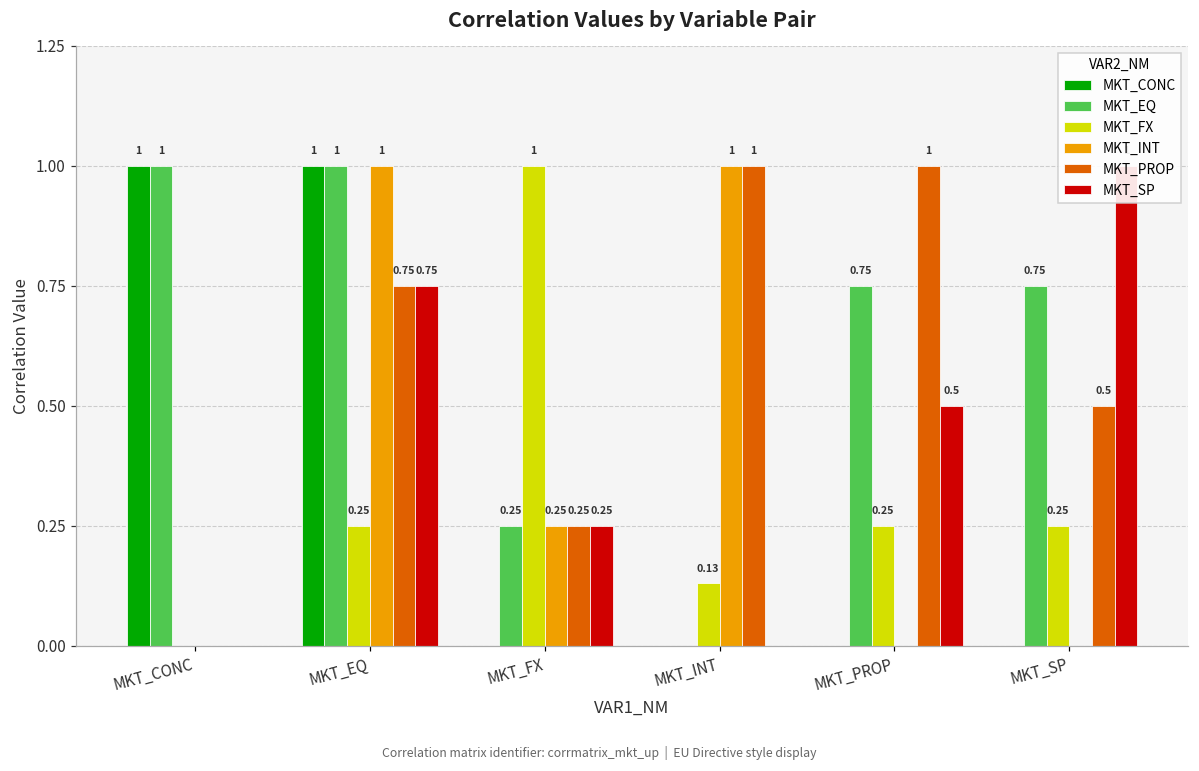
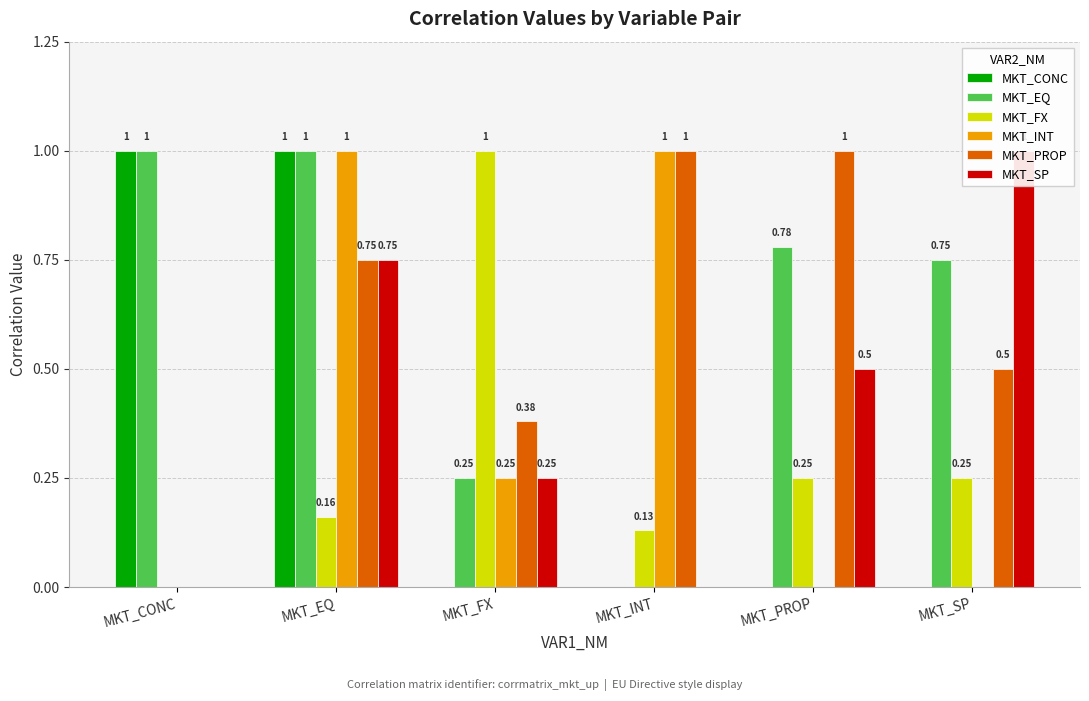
MKT_FX, MKT_EQ: 0.25 -> 0.16
MKT_PROP, MKT_FX: 0.25 -> 0.38
MKT_EQ, MKT_PROP: 0.75 -> 0.78
